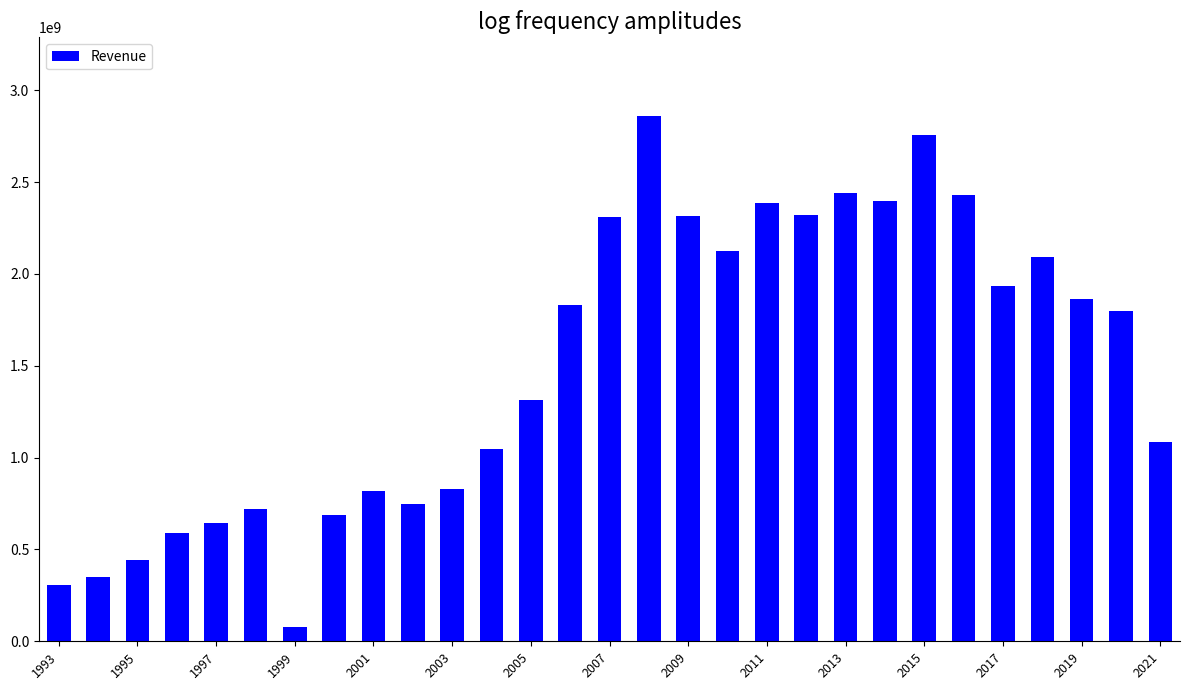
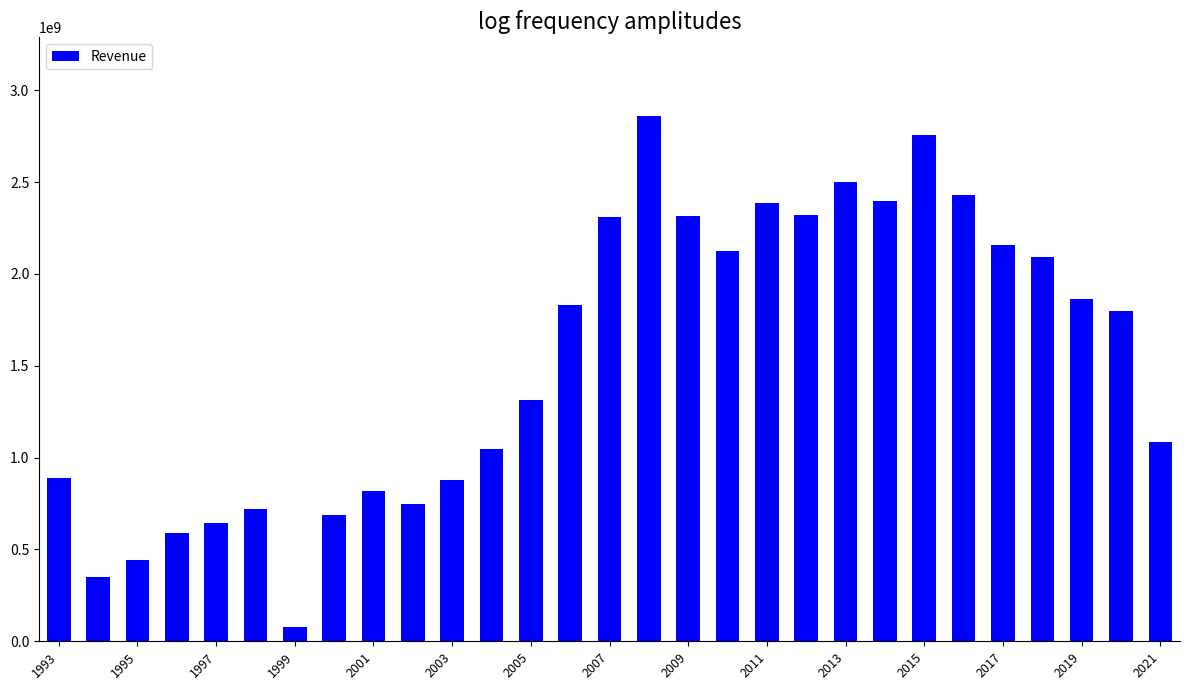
1993: 310000000 -> 890000000
2003: 830000000 -> 880000000
2013: 2440000000 -> 2500000000
2017: 1930000000 -> 2160000000
